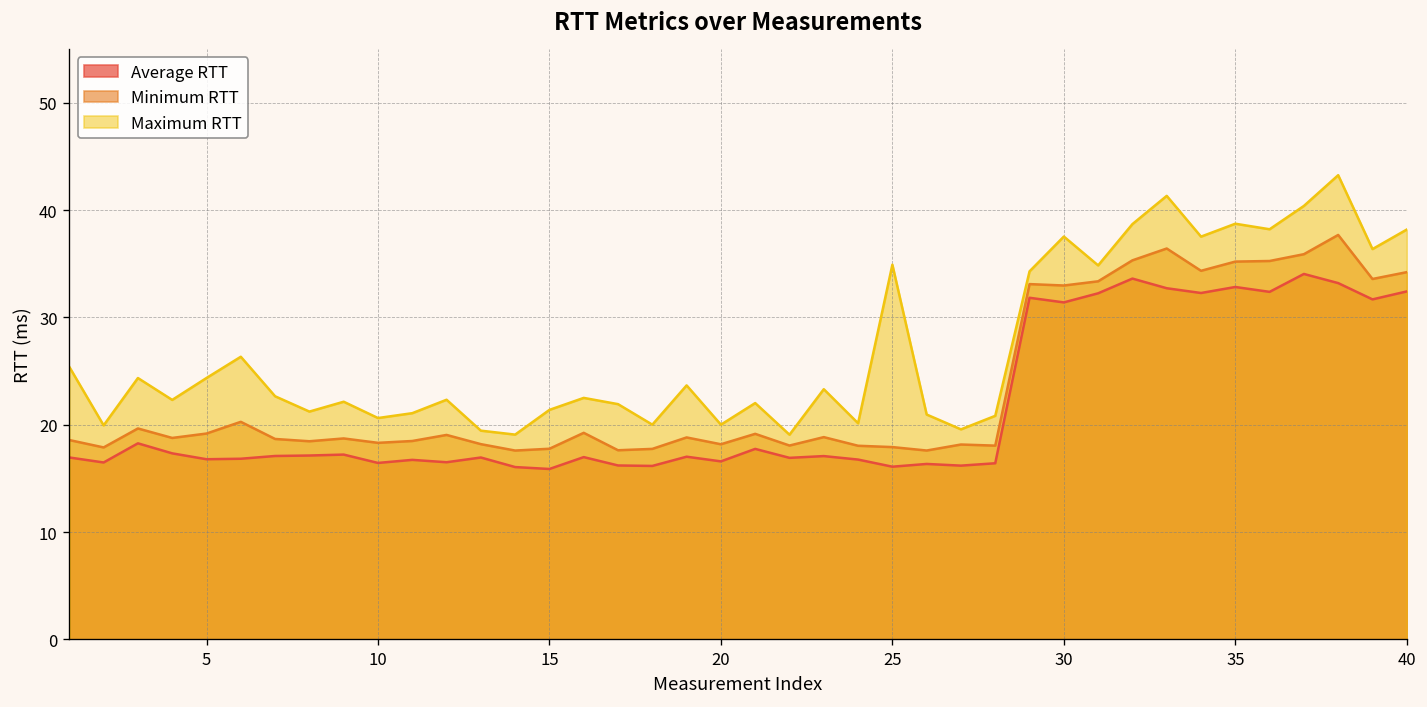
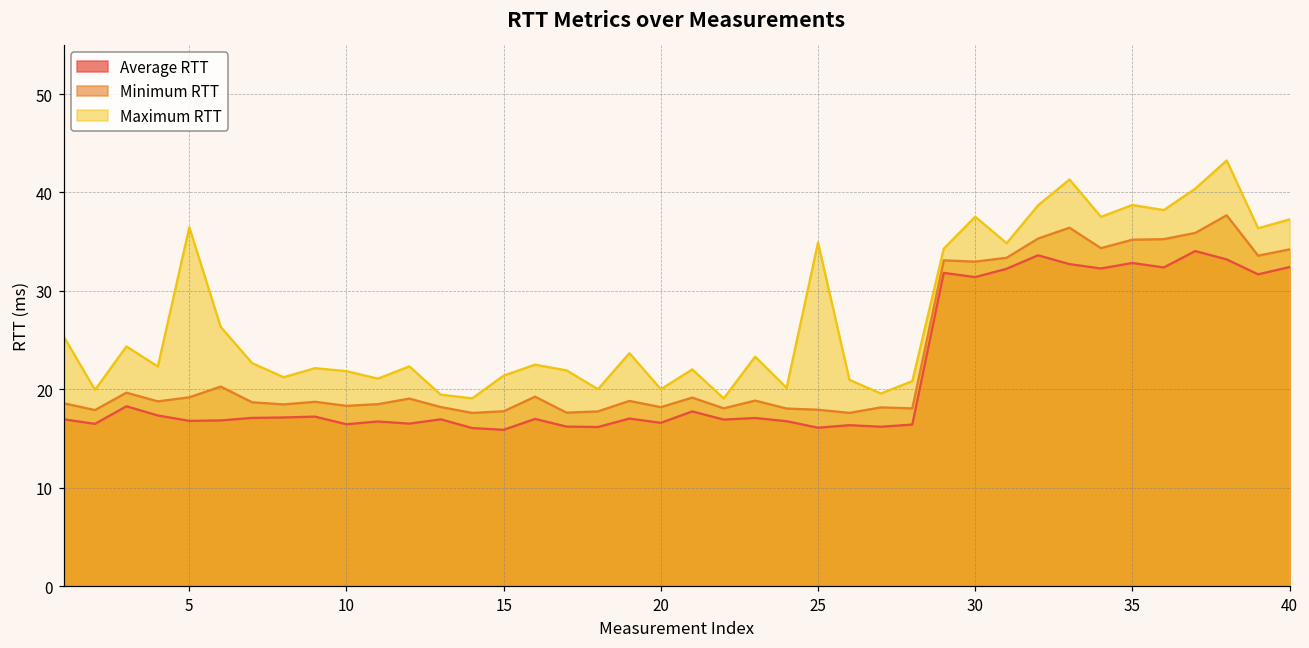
Maximum RTT, 5: 24 -> 36
Maximum RTT, 10: 21 -> 22
Maximum RTT, 40: 38 -> 37
